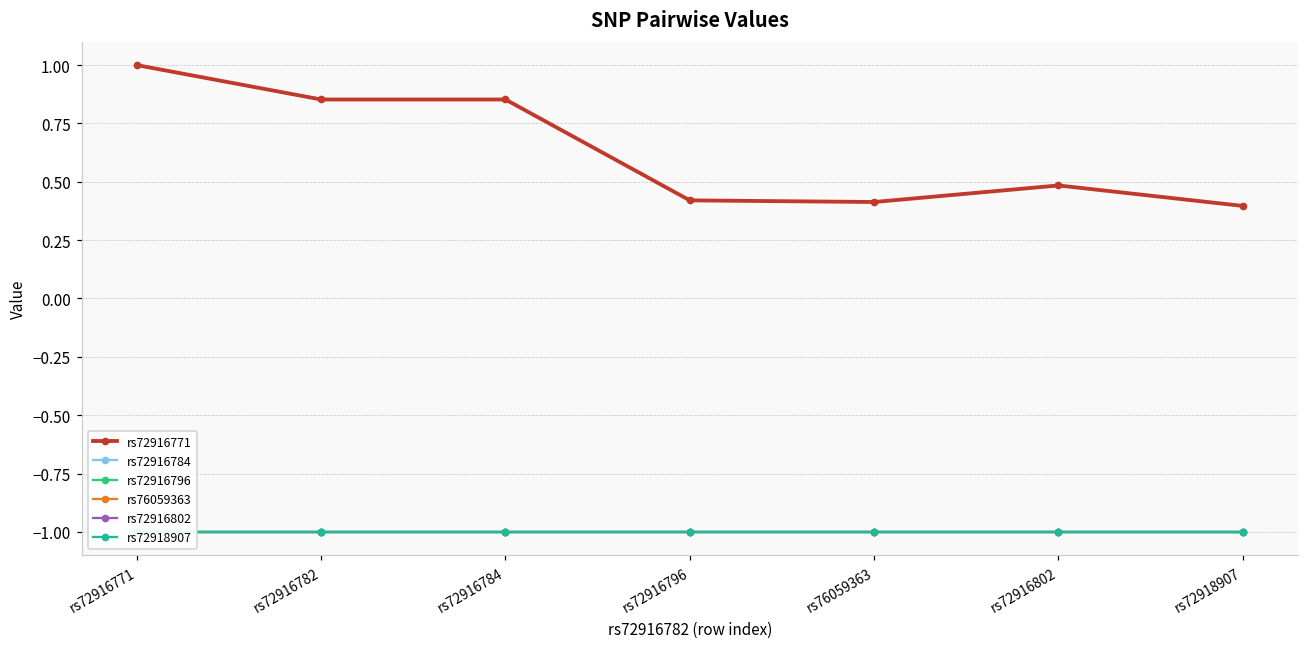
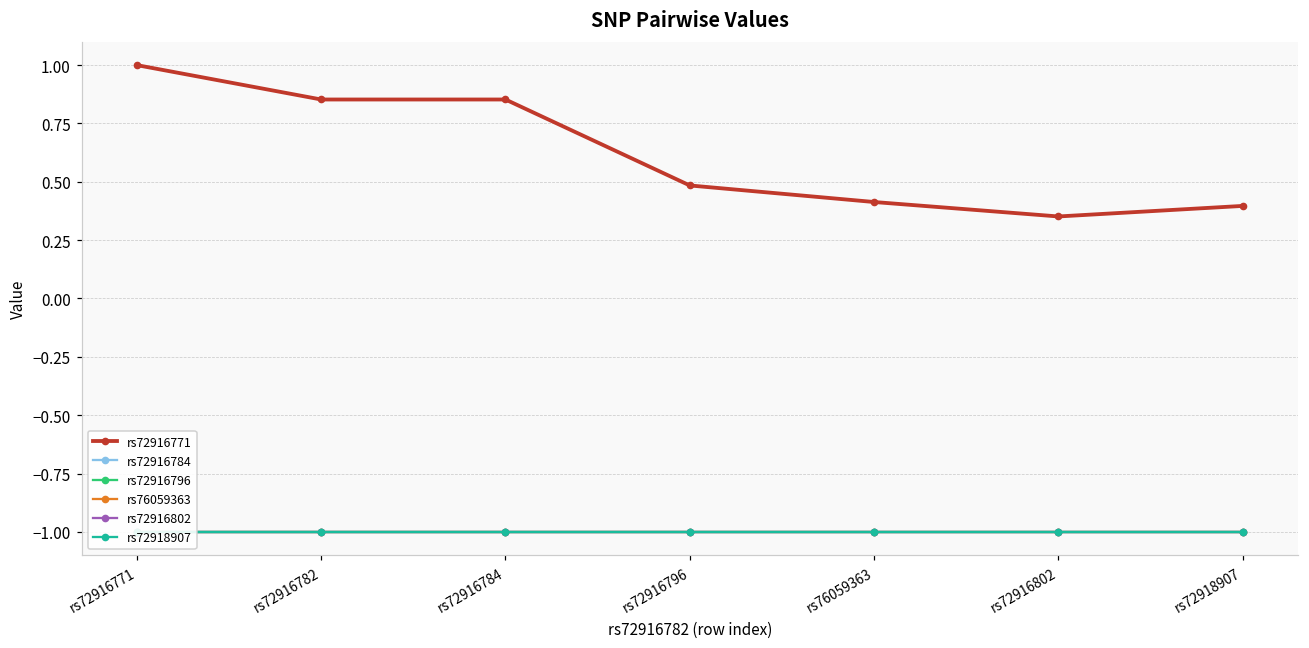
rs72916771, rs72916796: 0.42 -> 0.48
rs72916771, rs72916802: 0.48 -> 0.35
